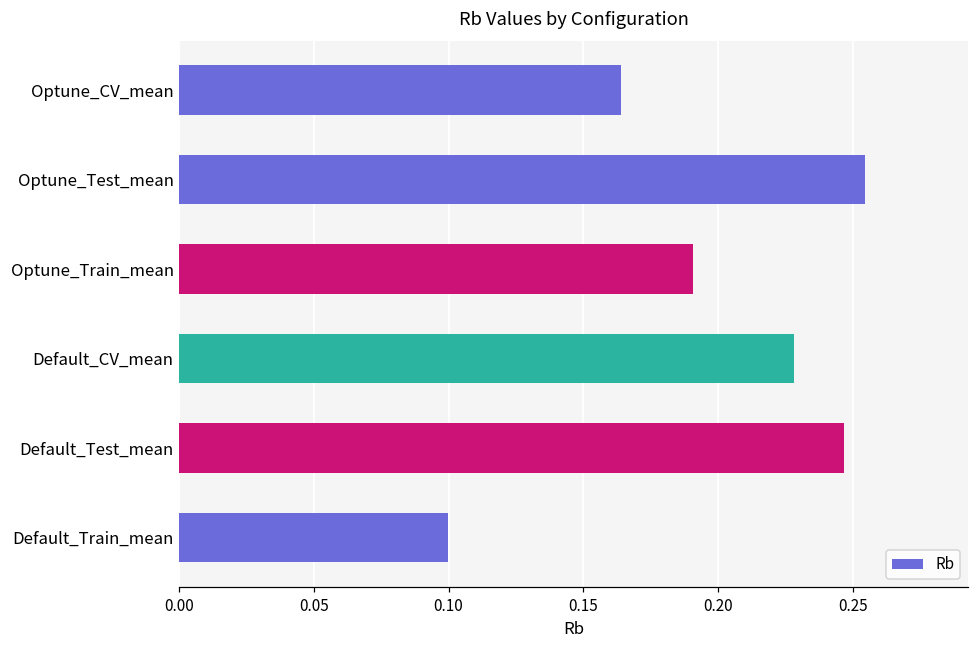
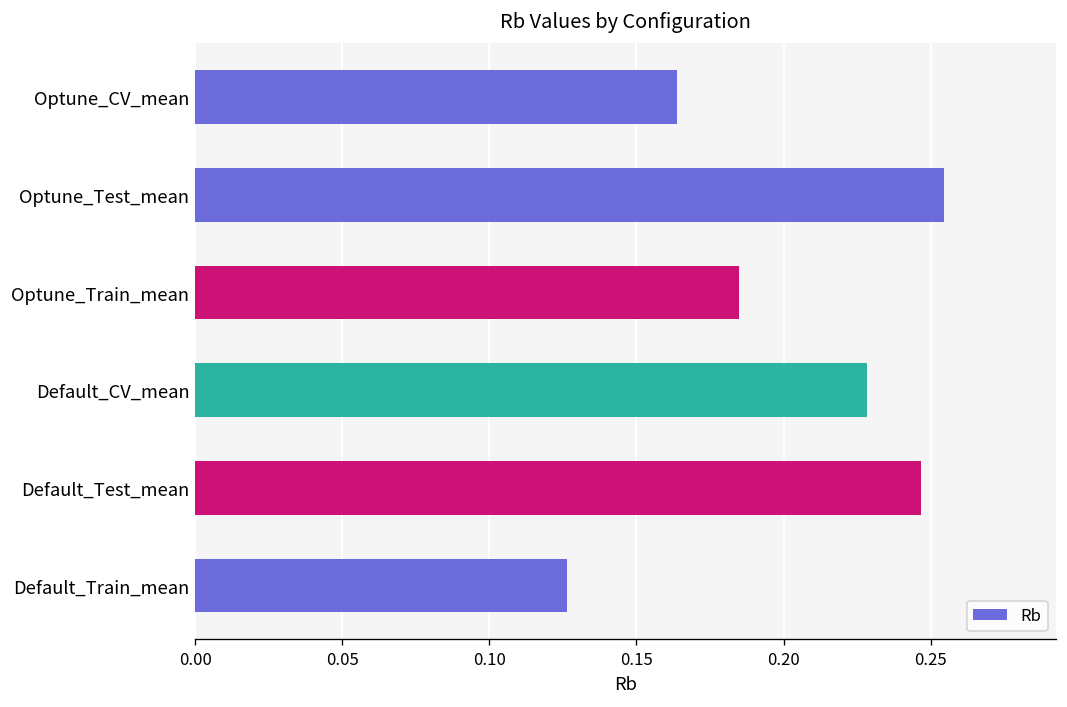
Optune_Train_mean: 0.191 -> 0.185
Default_Train_mean: 0.100 -> 0.126
